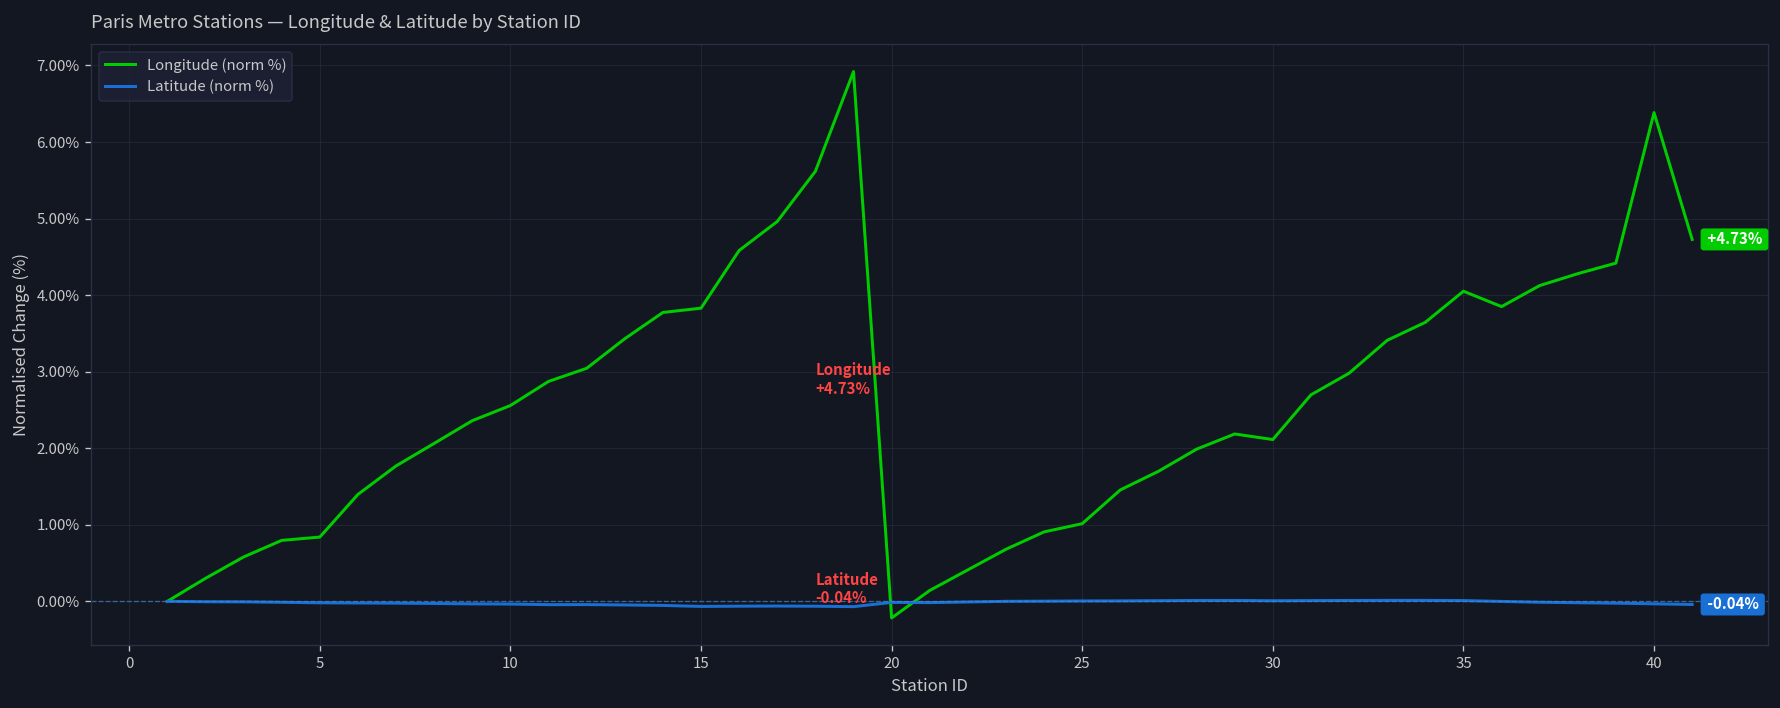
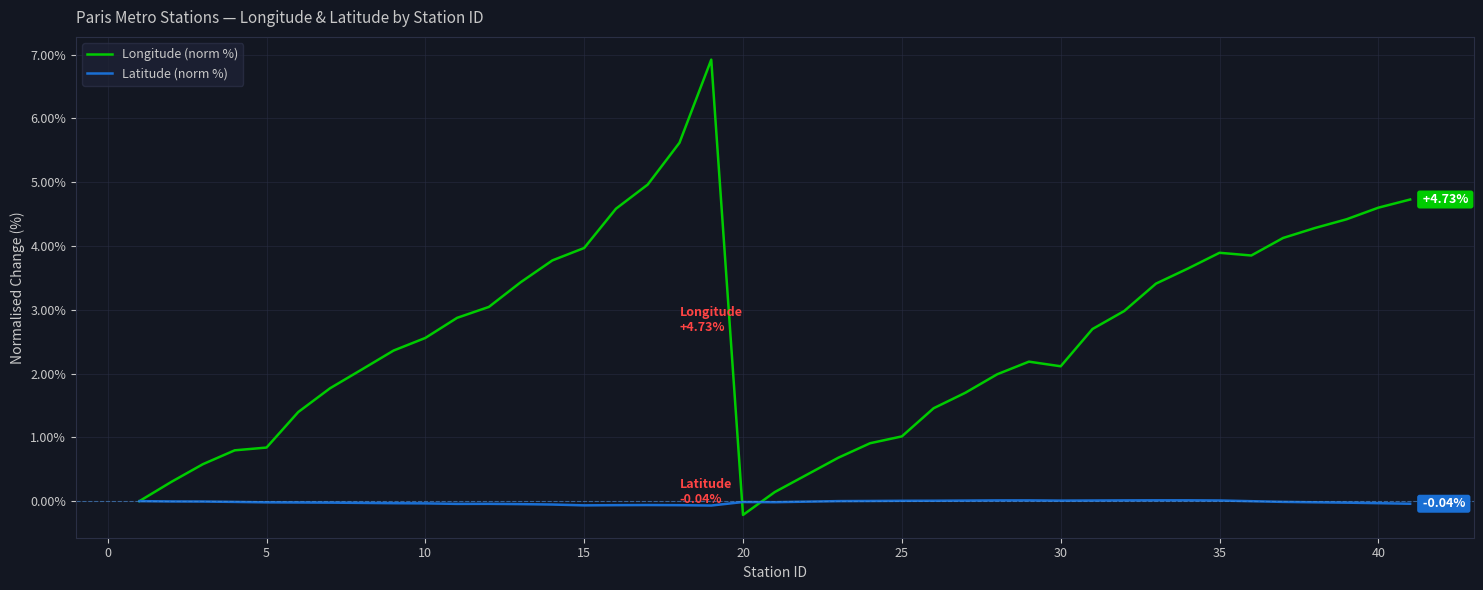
Longitude (norm %), 15: 3.8% -> 4.0%
Longitude (norm %), 35: 4.1% -> 3.9%
Longitude (norm %), 40: 6.4% -> 4.6%
